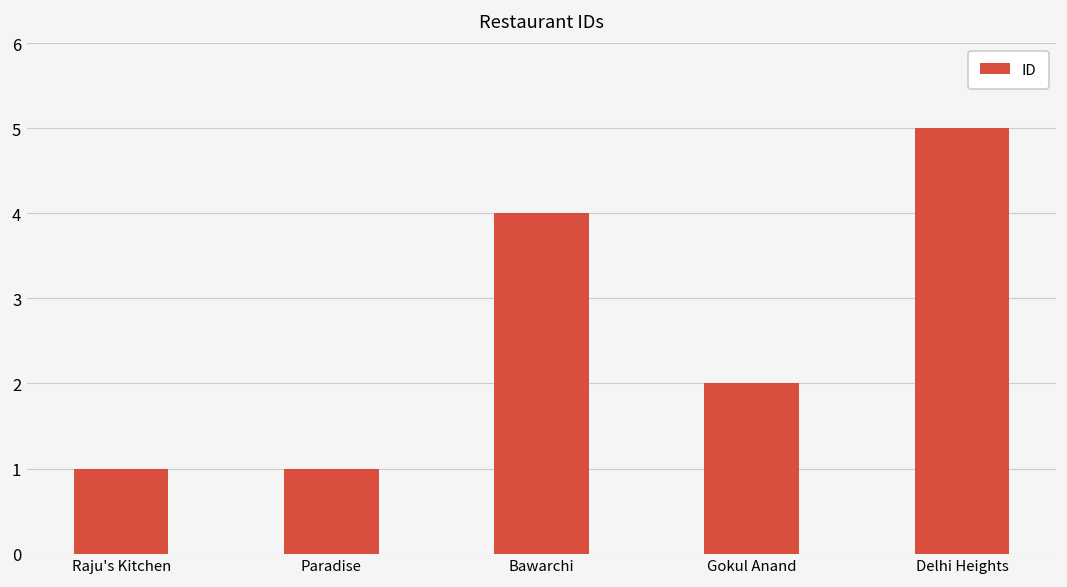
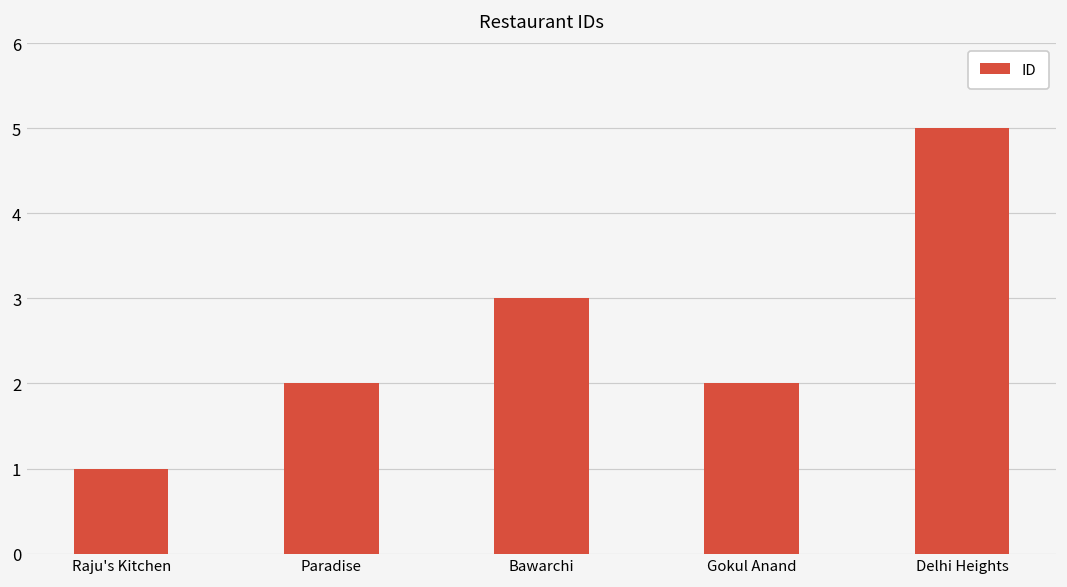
Paradise: 1 -> 2
Bawarchi: 4 -> 3
